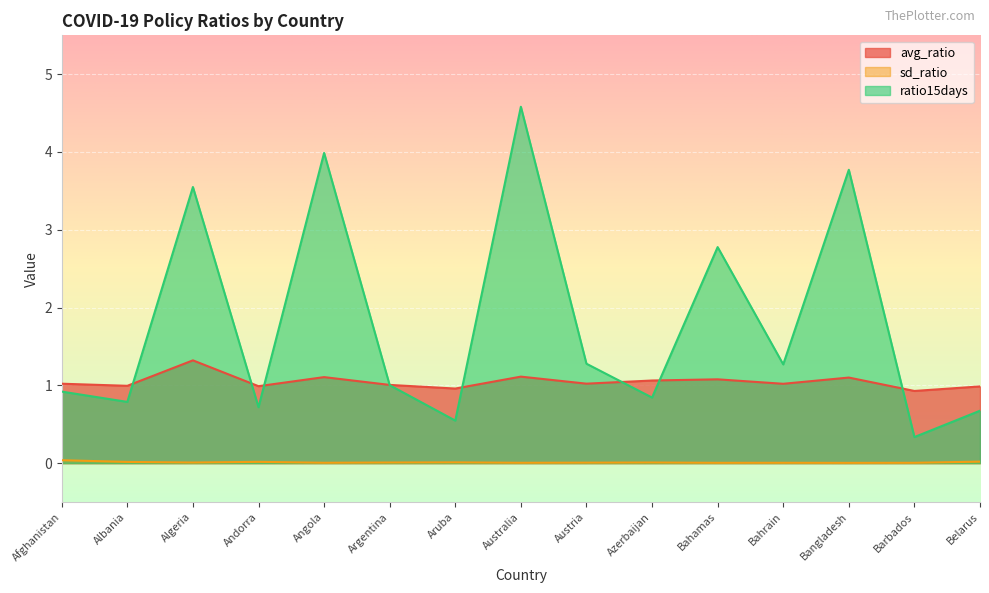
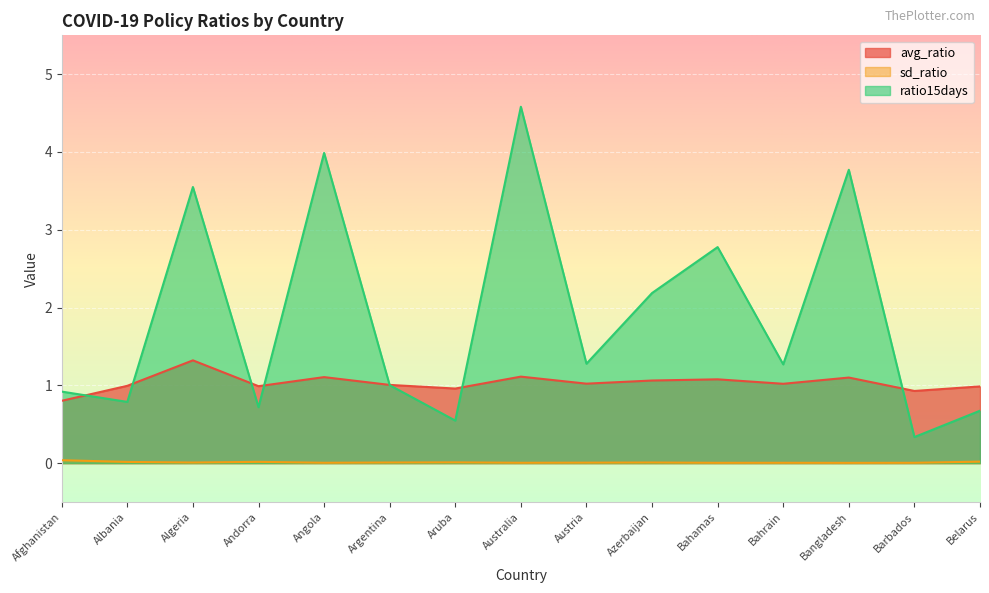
avg_ratio, Afghanistan: 1.0 -> 0.8
ratio15days, Azerbaijan: 0.8 -> 2.2
